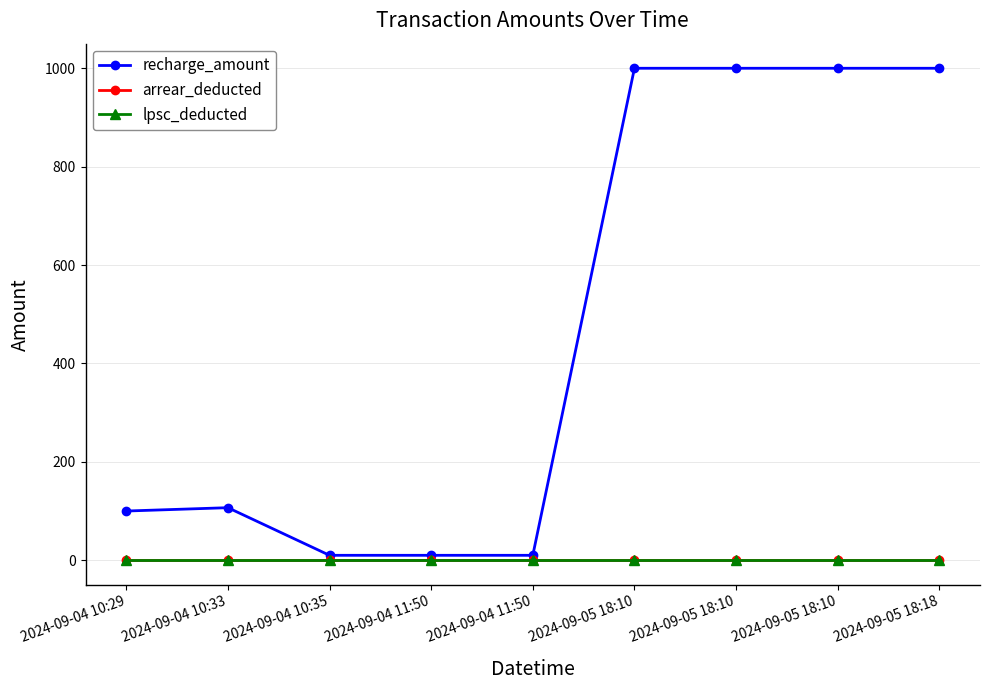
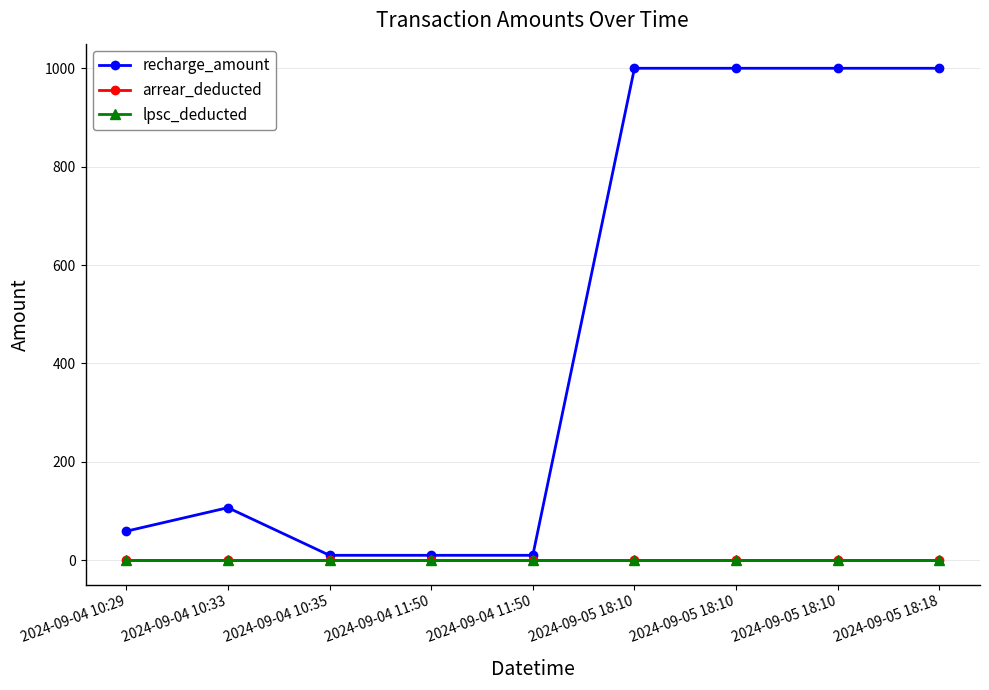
recharge_amount, 2024-09-04 10:29: 100 -> 60
